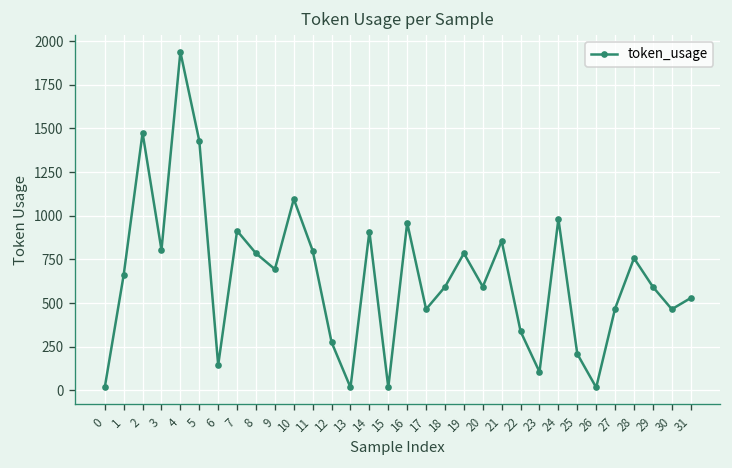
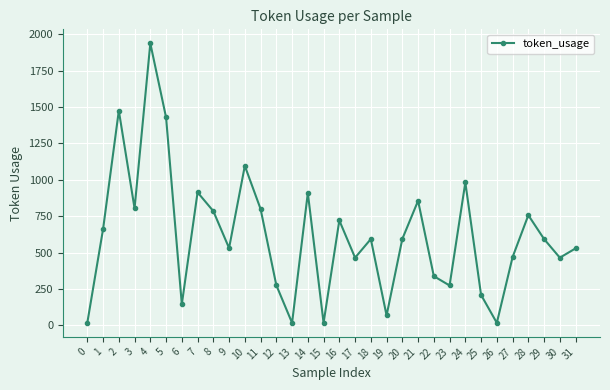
9: 690 -> 530
16: 960 -> 720
19: 790 -> 70
23: 110 -> 270
